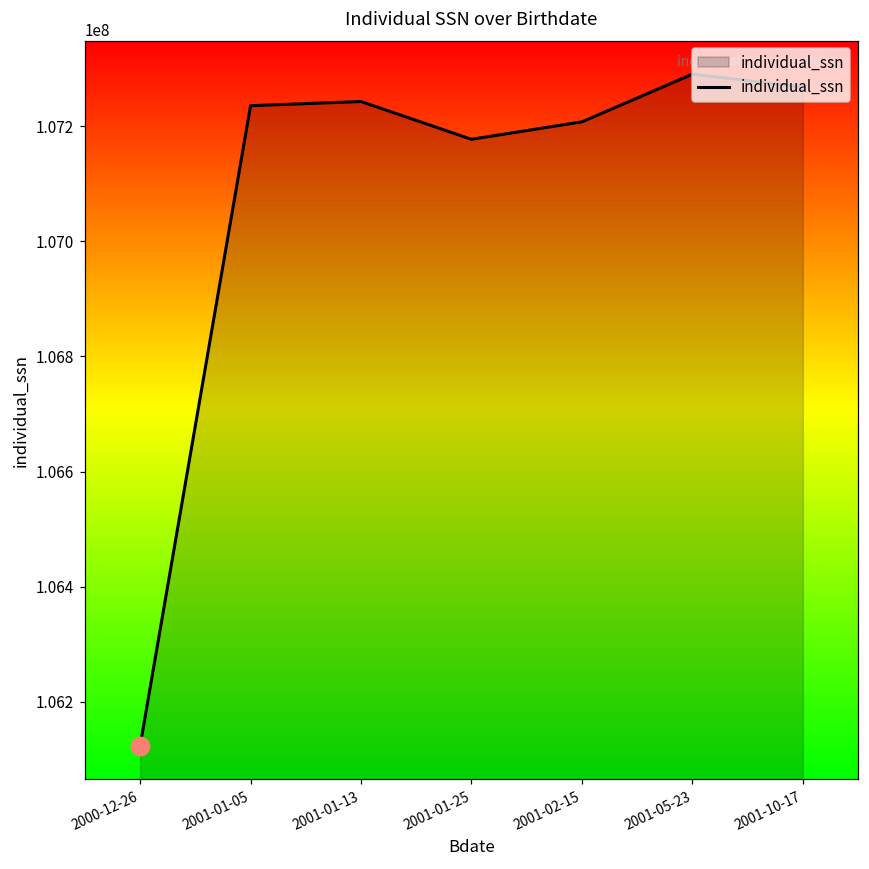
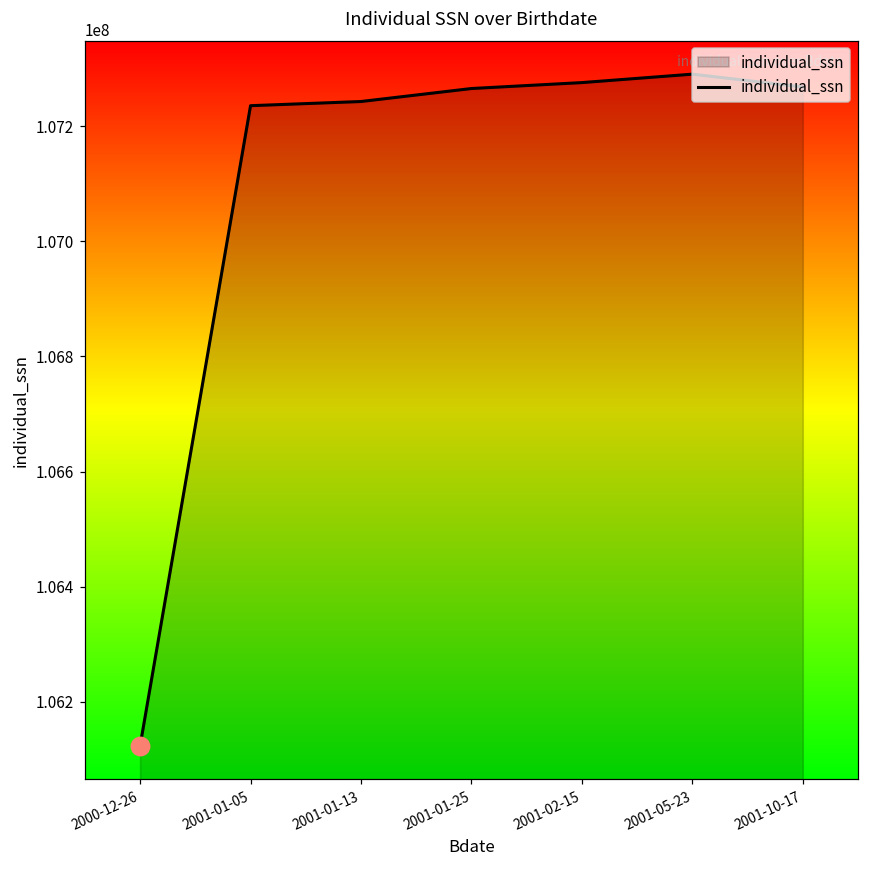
individual_ssn, 2001-01-25: 107180000 -> 107270000
individual_ssn, 2001-02-15: 107210000 -> 107280000
